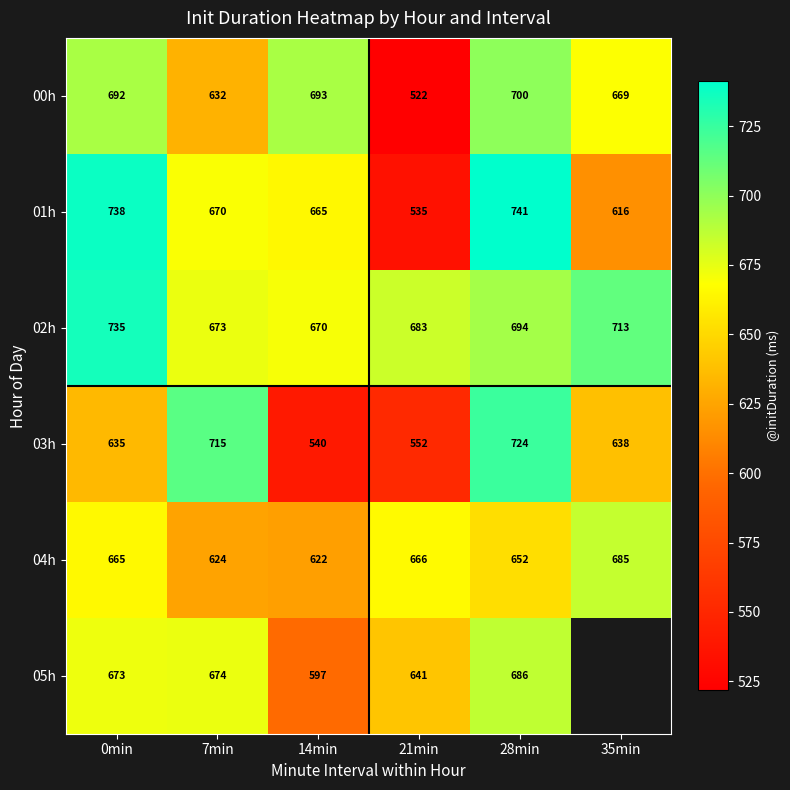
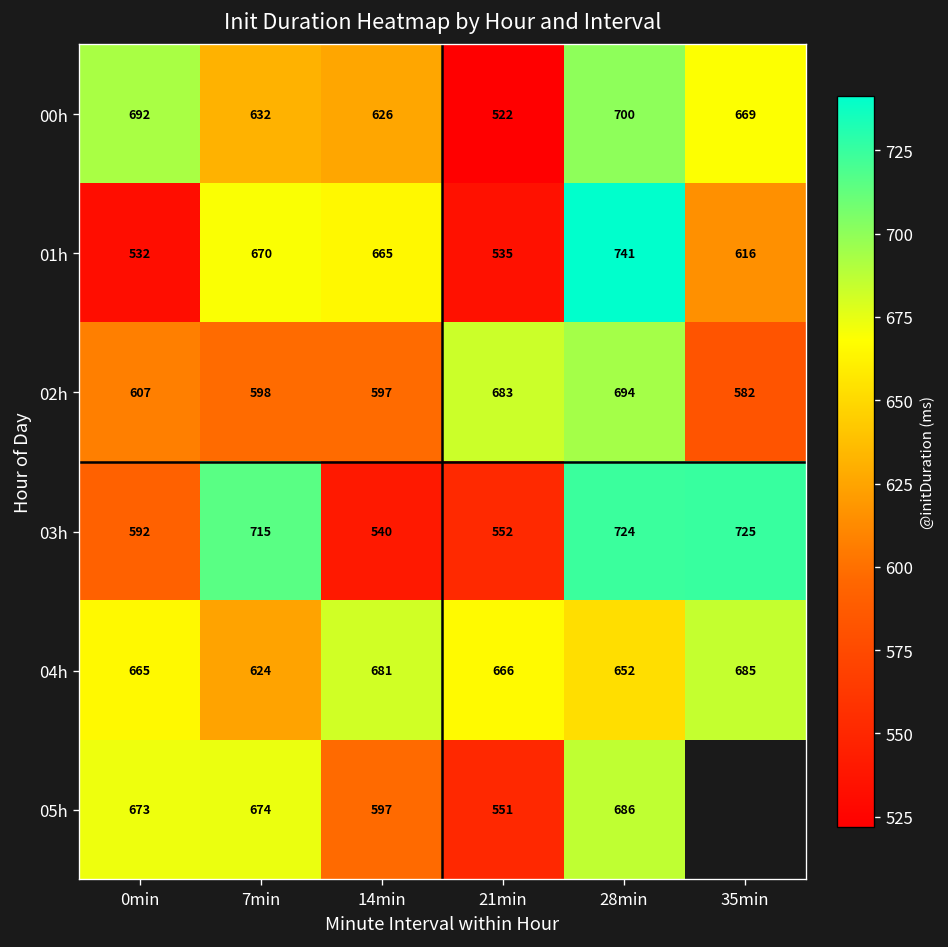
00h, 14min: 693 -> 626
01h, 0min: 738 -> 532
02h, 0min: 735 -> 607
02h, 7min: 673 -> 598
02h, 14min: 670 -> 597
02h, 35min: 713 -> 582
03h, 0min: 635 -> 592
03h, 35min: 638 -> 725
04h, 14min: 622 -> 681
05h, 21min: 641 -> 551
